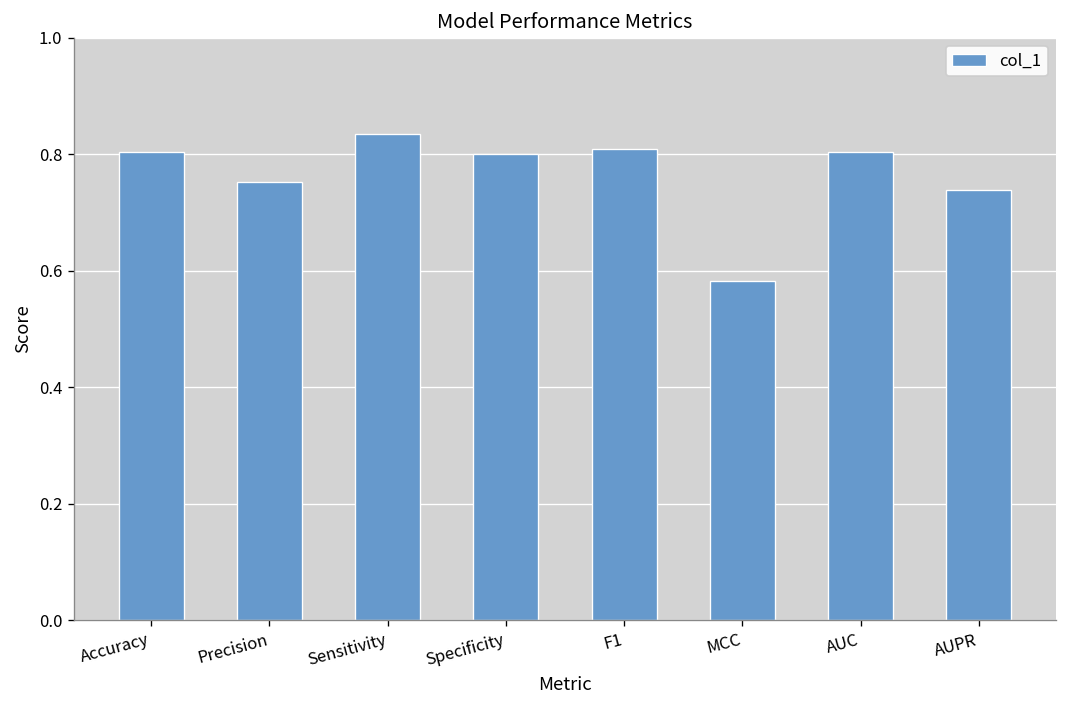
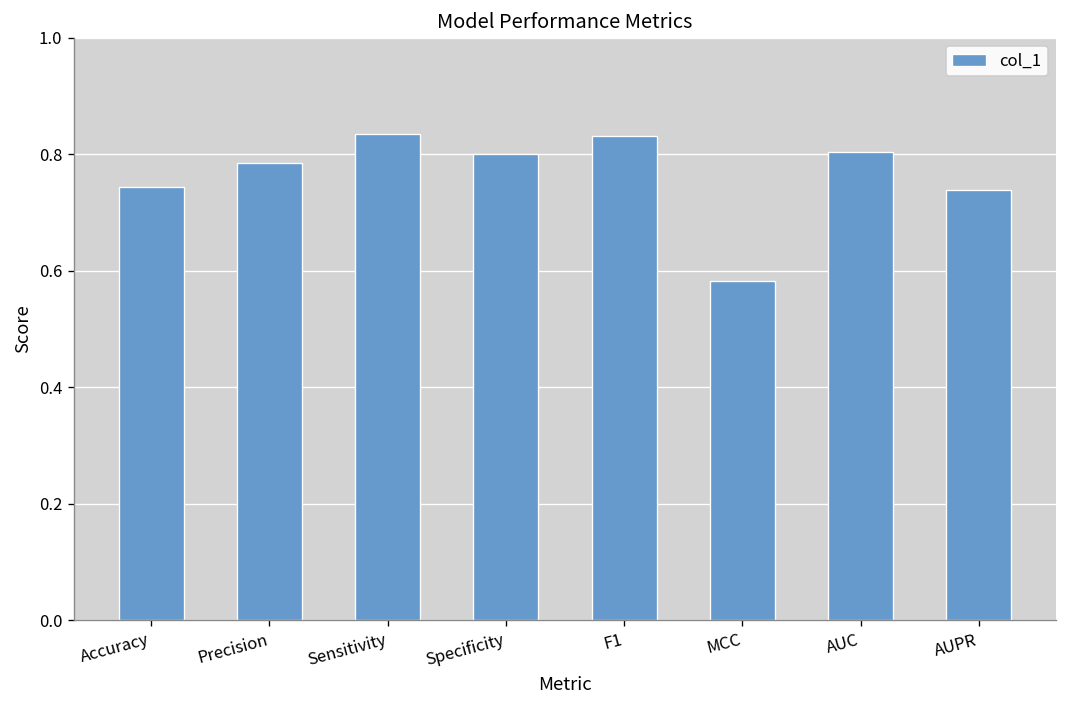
Accuracy: 0.80 -> 0.74
Precision: 0.75 -> 0.79
F1: 0.81 -> 0.83
